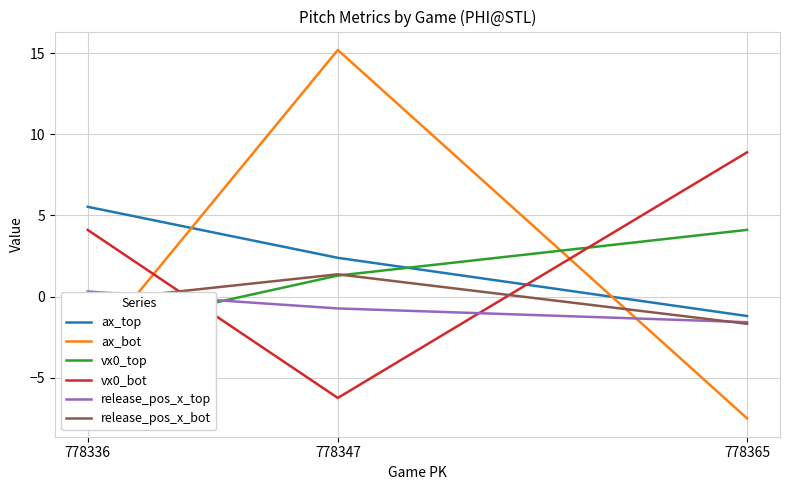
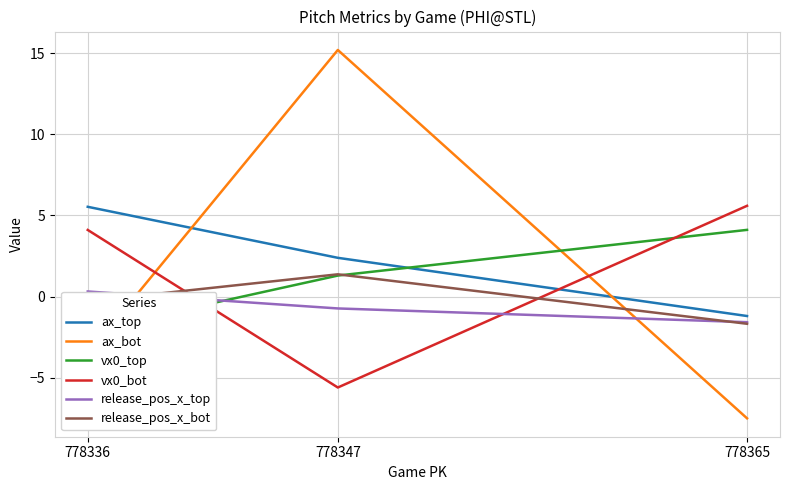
vx0_bot, 778347: -6.2 -> -5.6
vx0_bot, 778365: 8.9 -> 5.6
